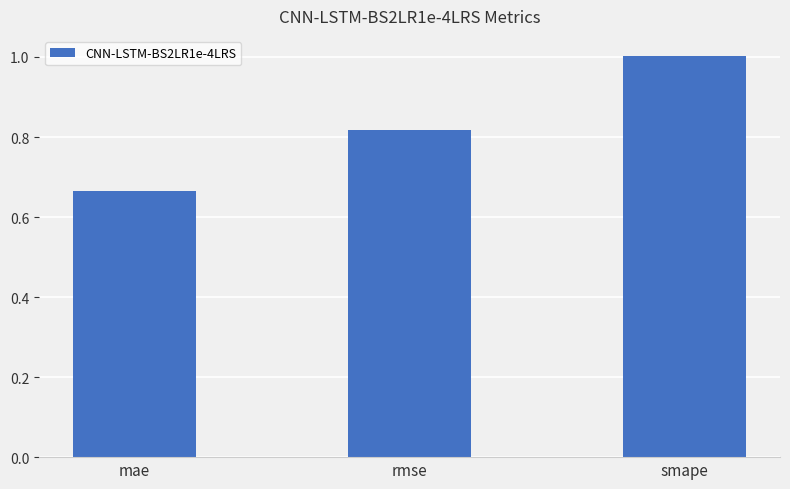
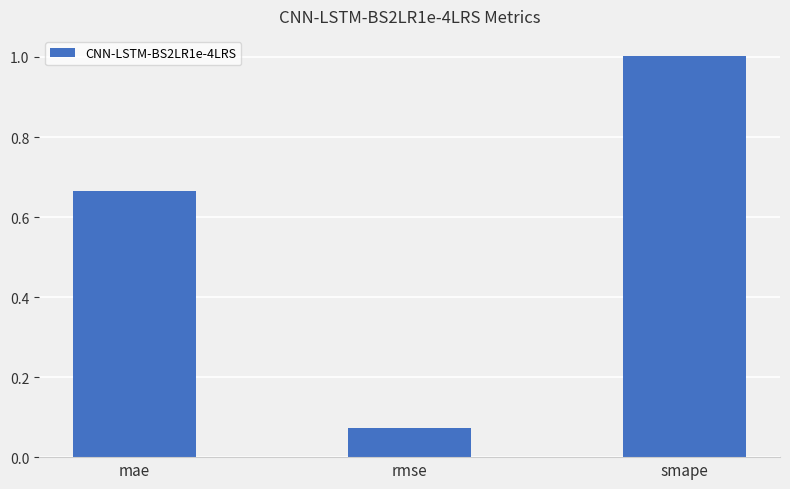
rmse: 0.82 -> 0.07
